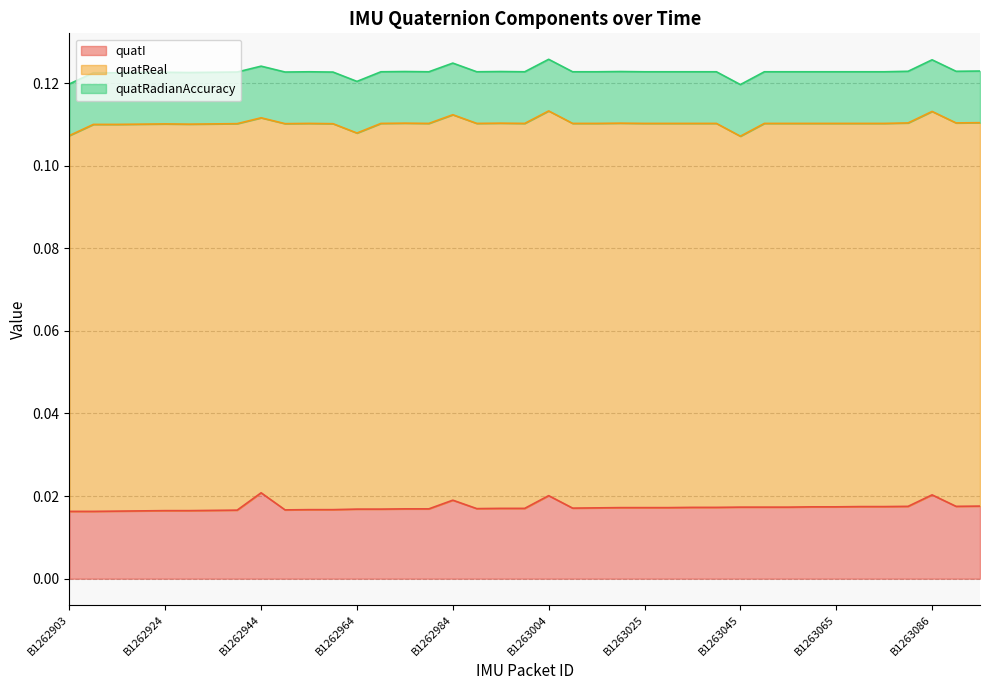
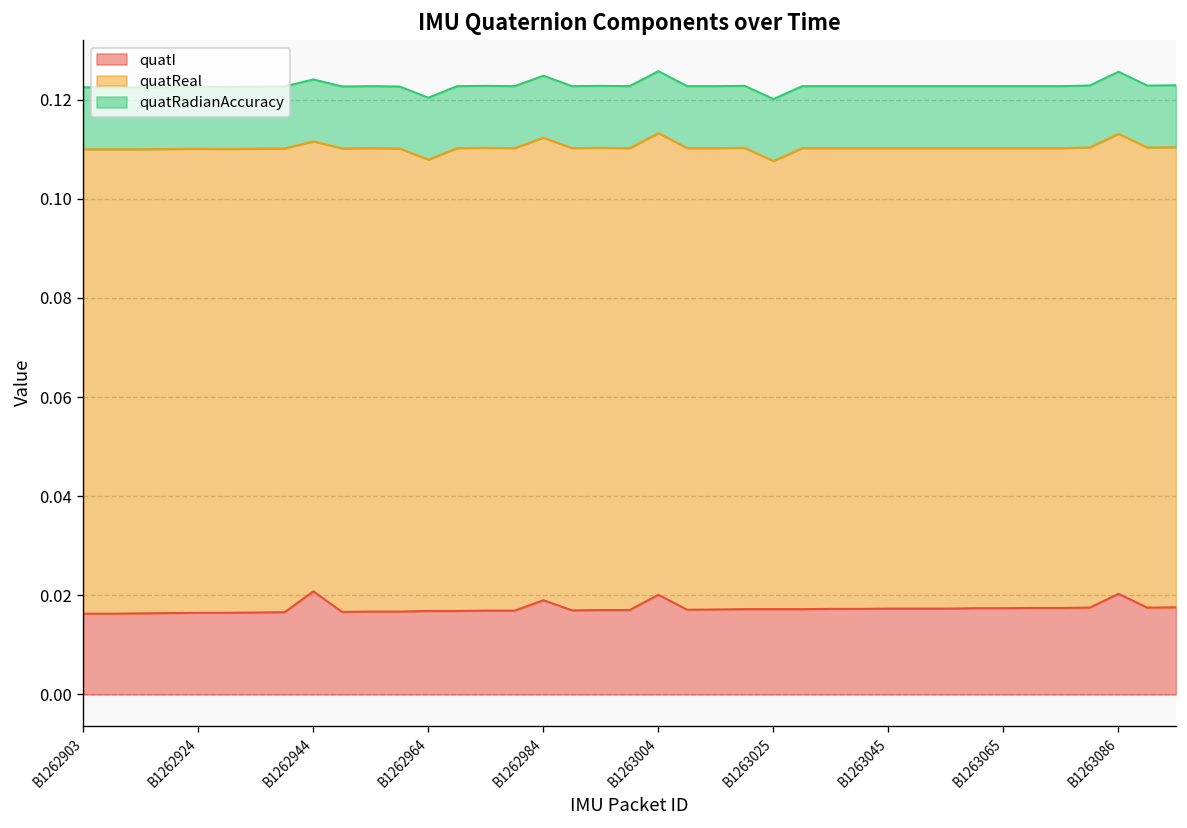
quatReal, B1262903: 0.091 -> 0.094
quatReal, B1263025: 0.093 -> 0.090
quatReal, B1263045: 0.090 -> 0.093
